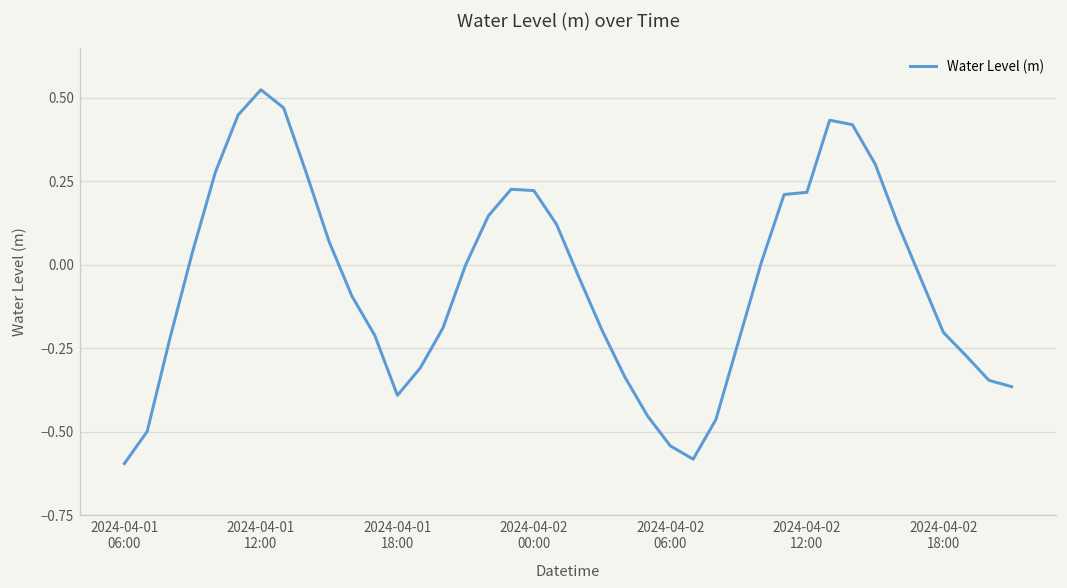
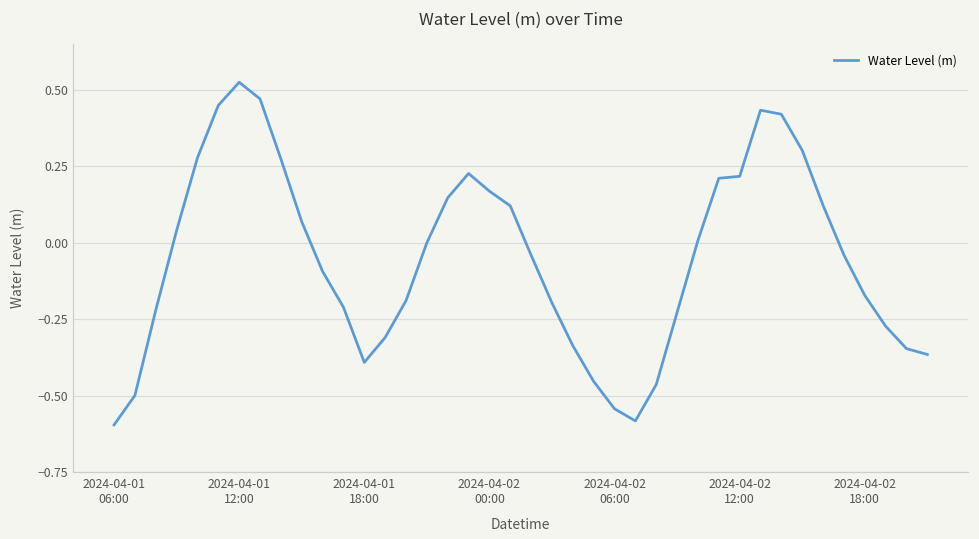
2024-04-02 00:00: 0.22 -> 0.17
2024-04-02 18:00: -0.20 -> -0.17
